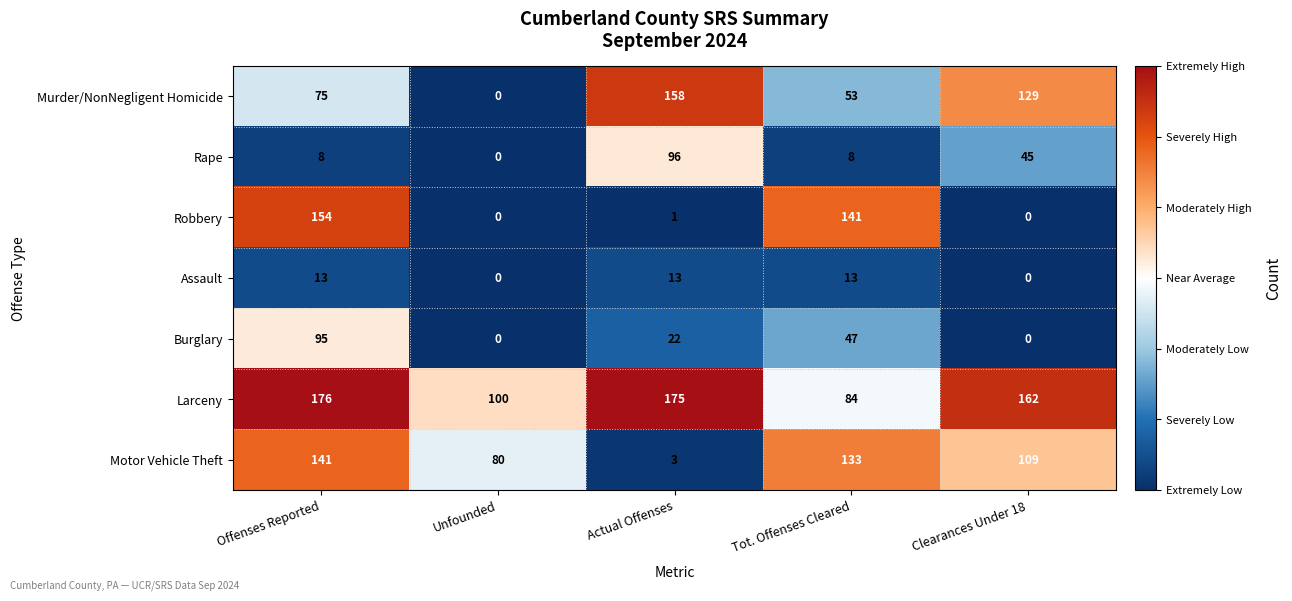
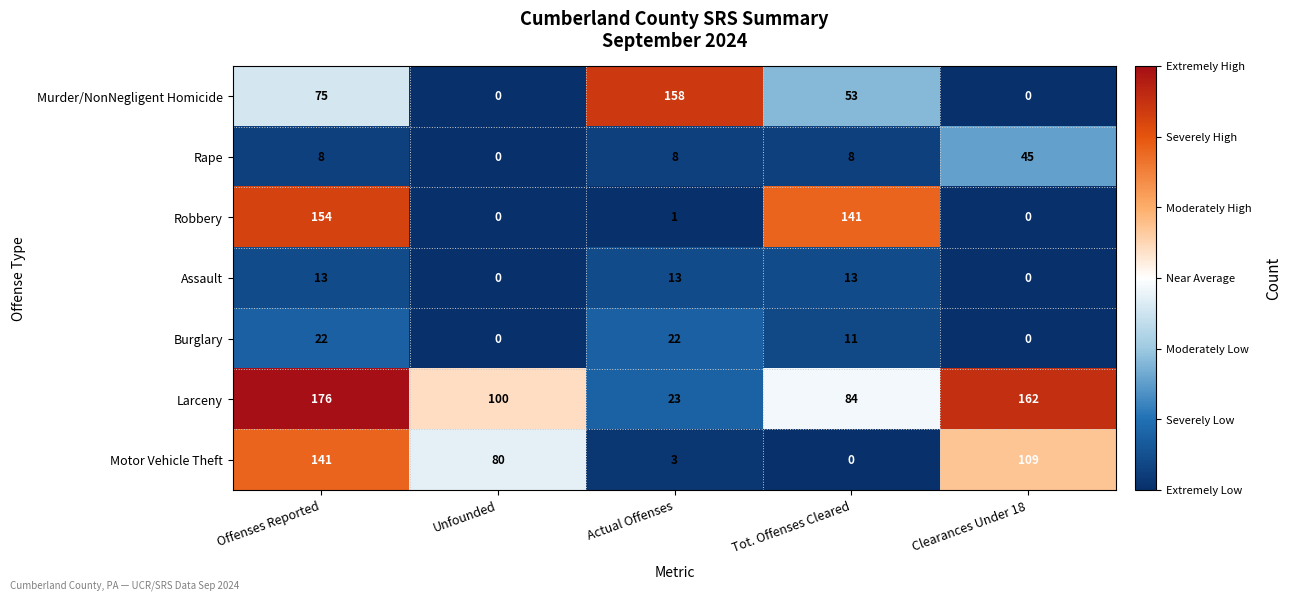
Murder/NonNegligent Homicide, Clearances Under 18: 129 -> 0
Rape, Actual Offenses: 96 -> 8
Burglary, Offenses Reported: 95 -> 22
Burglary, Tot. Offenses Cleared: 47 -> 11
Larceny, Actual Offenses: 175 -> 23
Motor Vehicle Theft, Tot. Offenses Cleared: 133 -> 0
